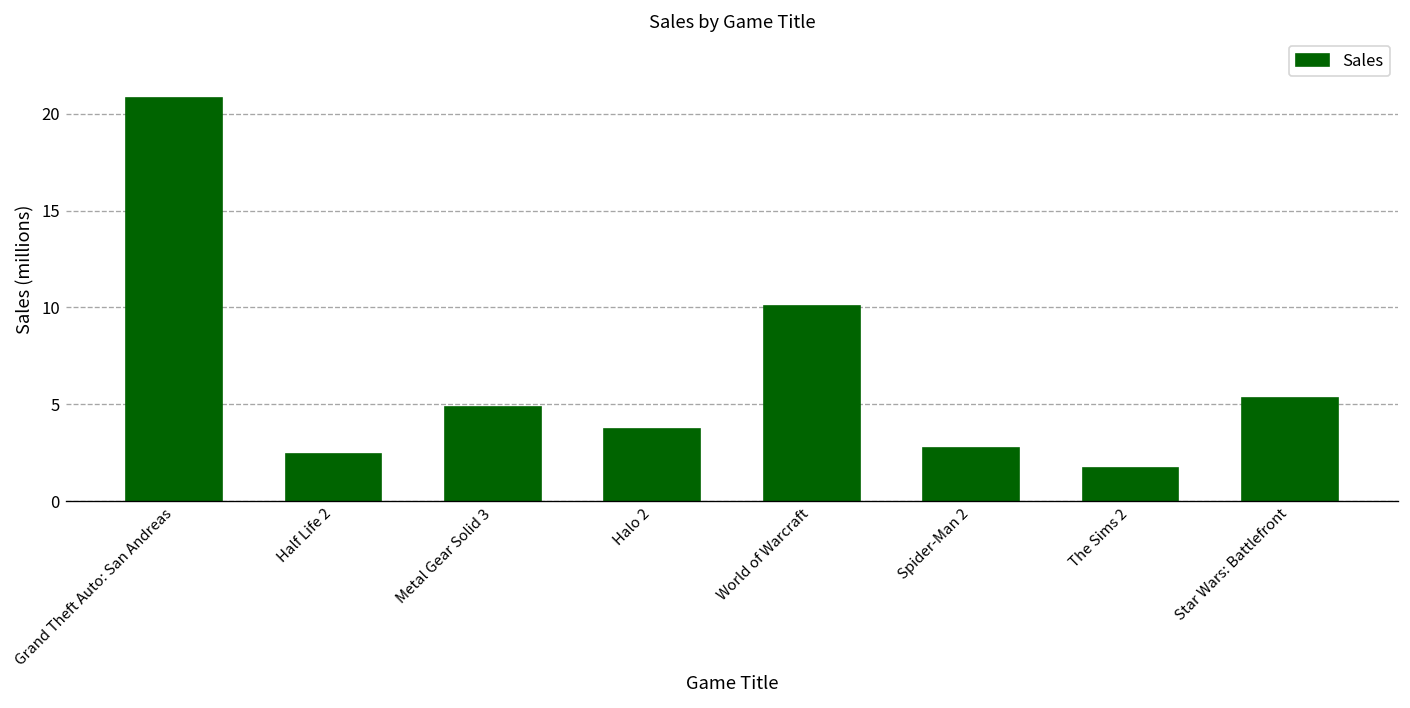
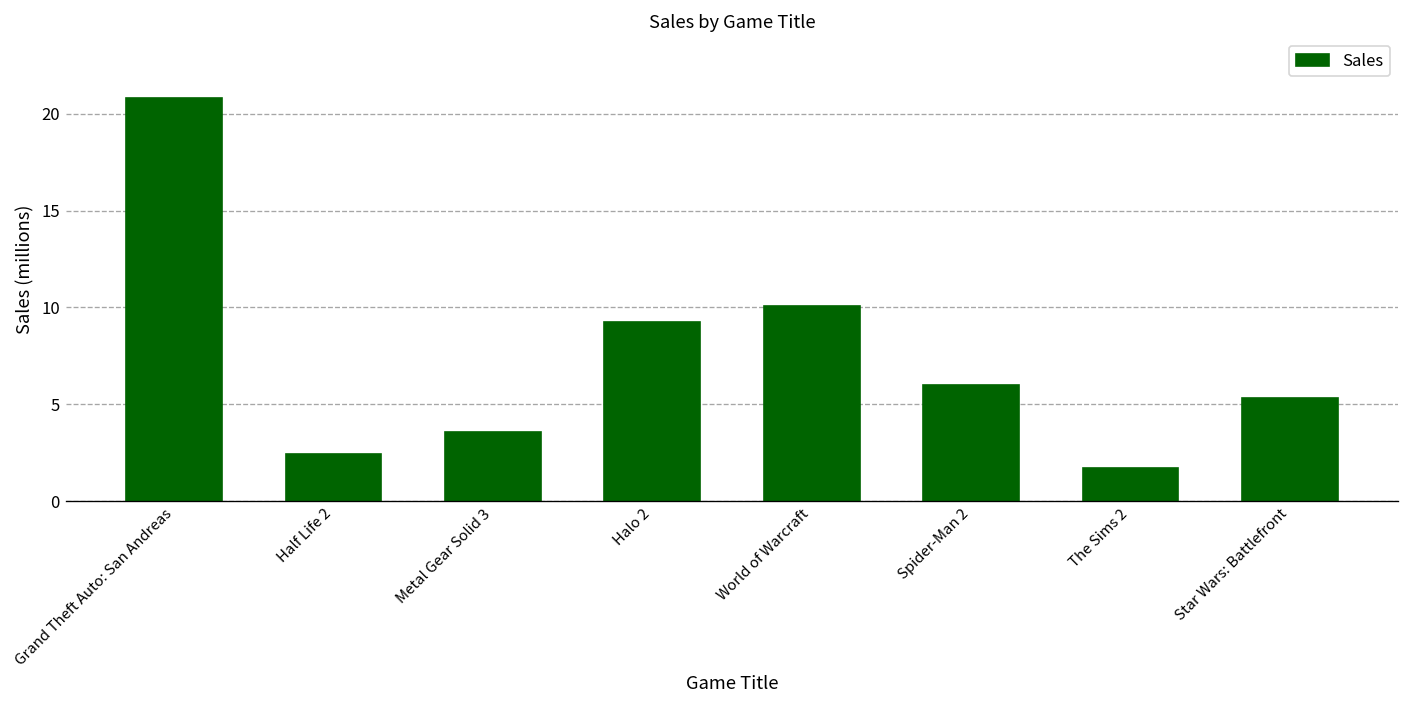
Metal Gear Solid 3: 4.9 -> 3.5
Halo 2: 3.7 -> 9.3
Spider-Man 2: 2.8 -> 6.0
